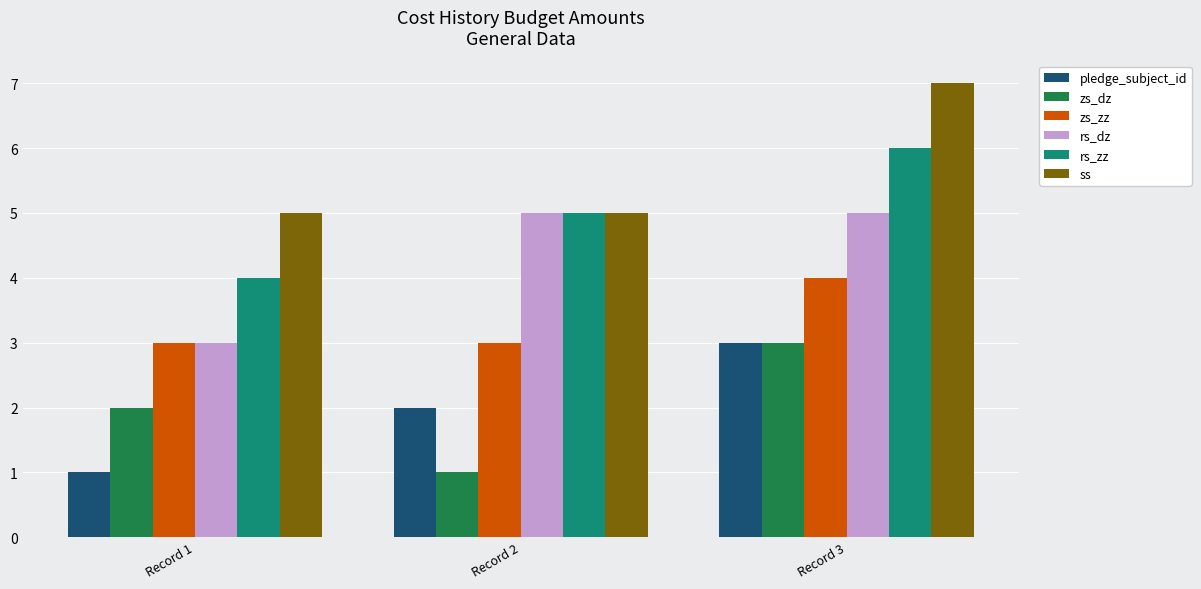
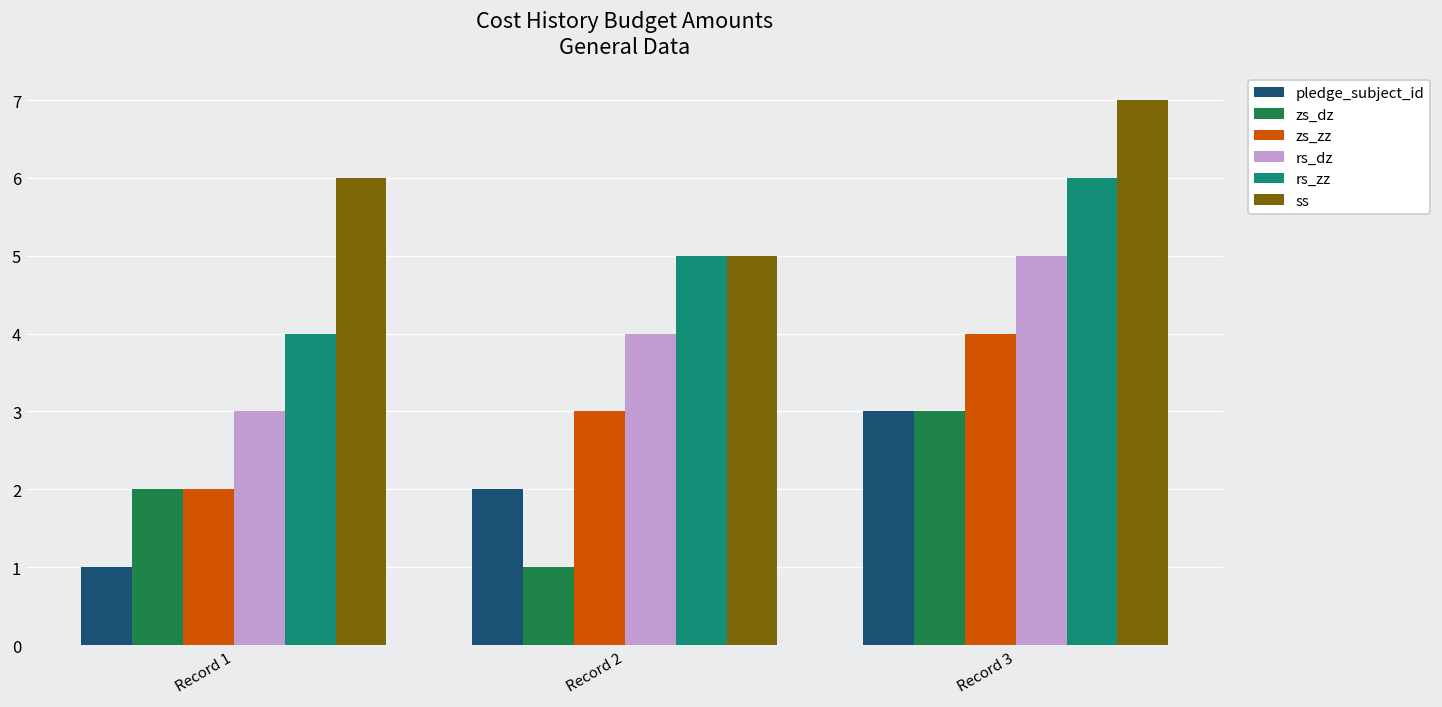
zs_zz, Record 1: 3 -> 2
ss, Record 1: 5 -> 6
rs_dz, Record 2: 5 -> 4
